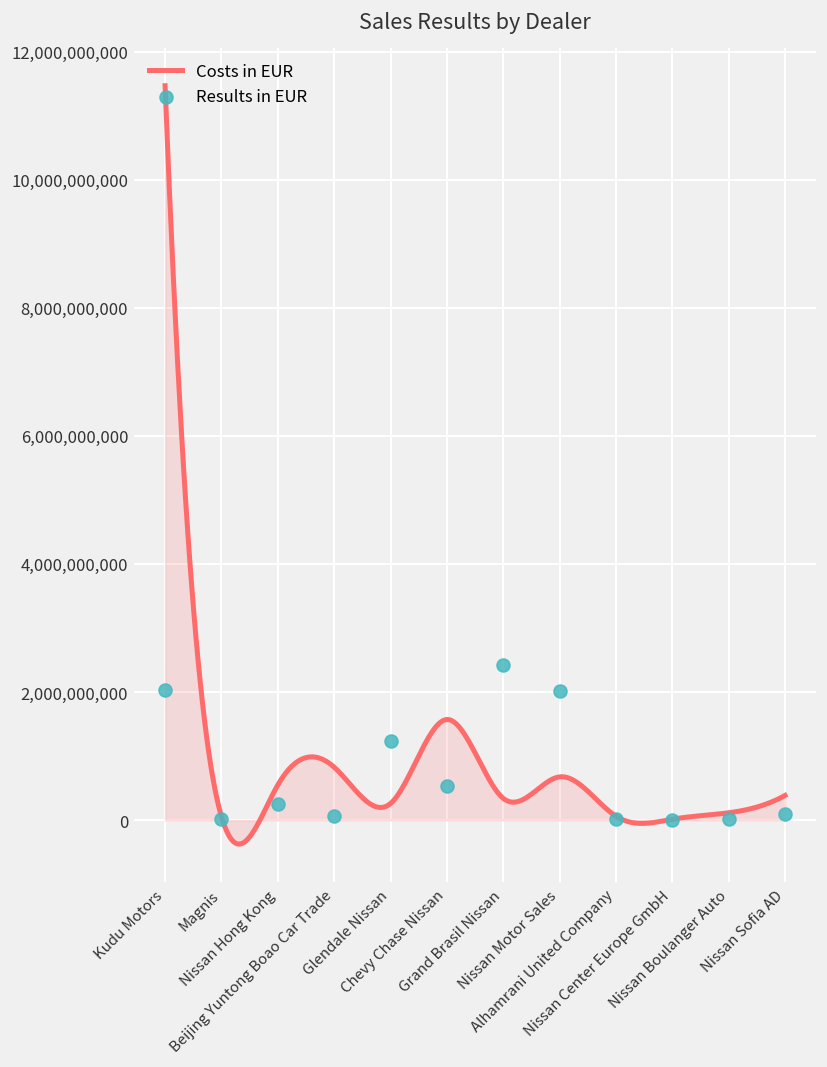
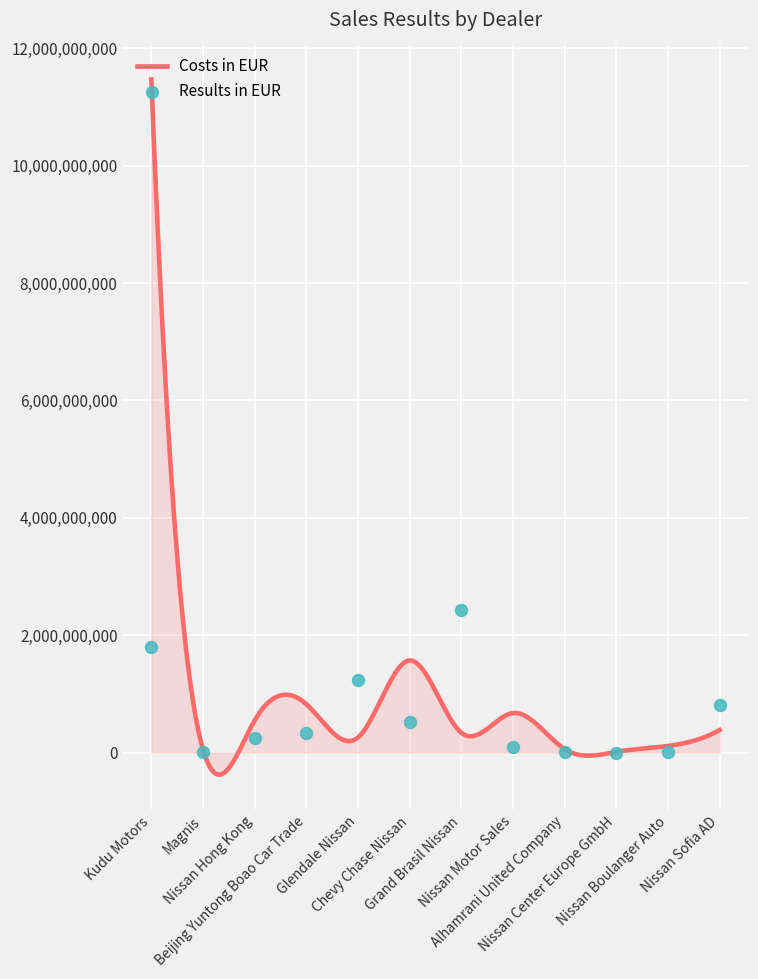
Results in EUR, Kudu Motors: 2,000,000,000 -> 1,800,000,000
Results in EUR, Beijing Yuntong Boao Car Trade: 100,000,000 -> 300,000,000
Results in EUR, Nissan Motor Sales: 2,000,000,000 -> 100,000,000
Results in EUR, Nissan Sofia AD: 100,000,000 -> 800,000,000
